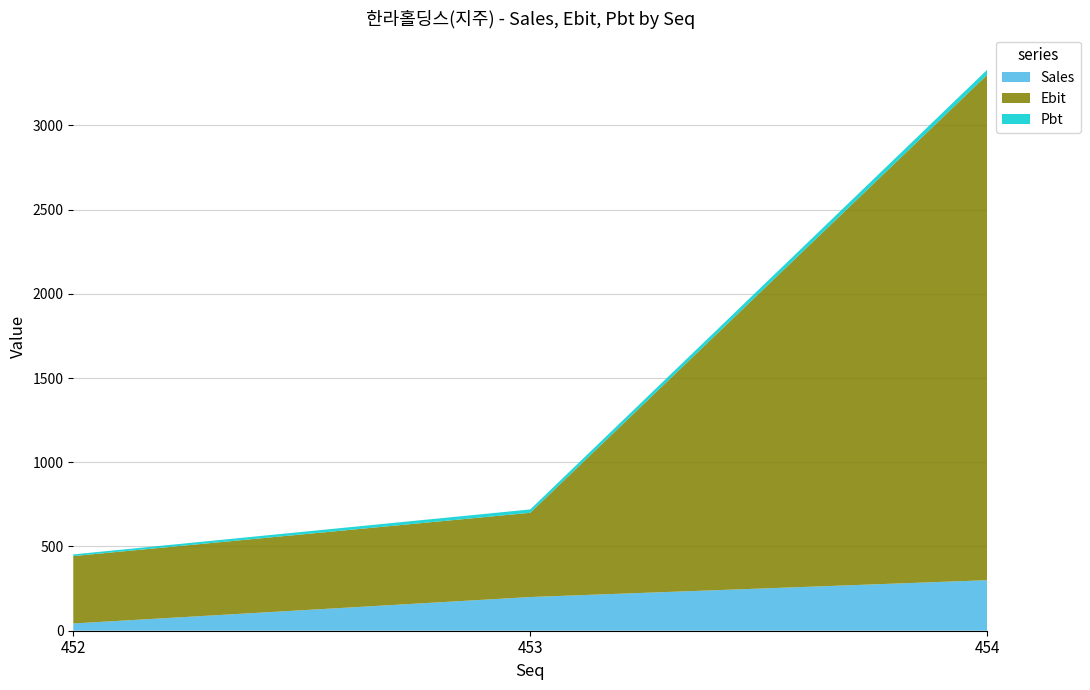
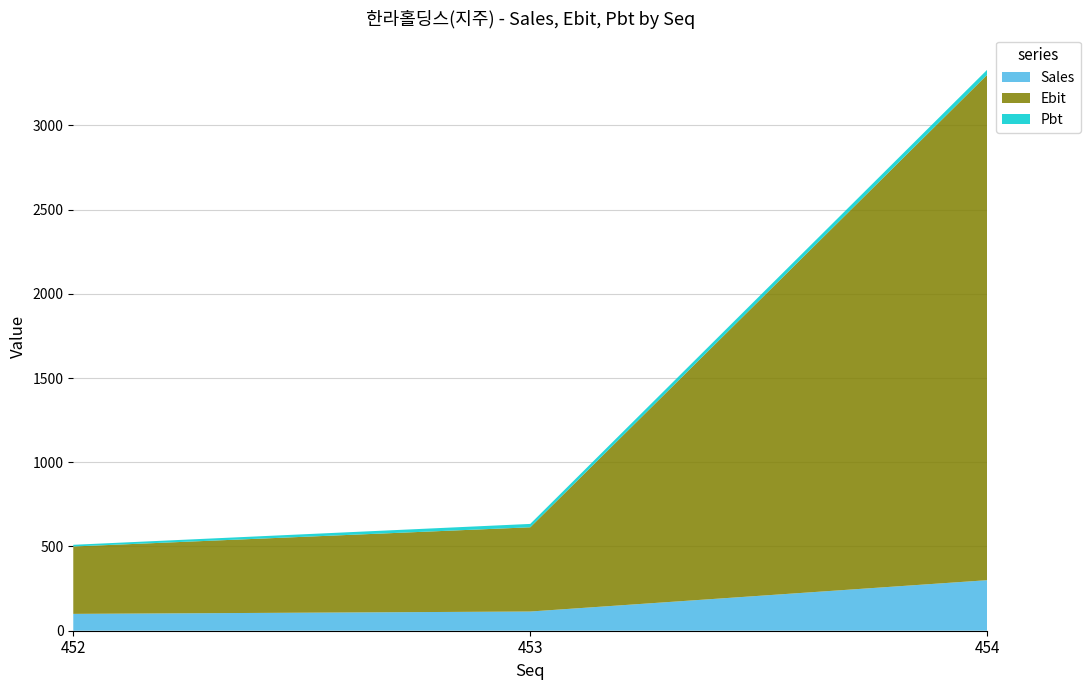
Sales, 452: 40 -> 100
Sales, 453: 200 -> 110
